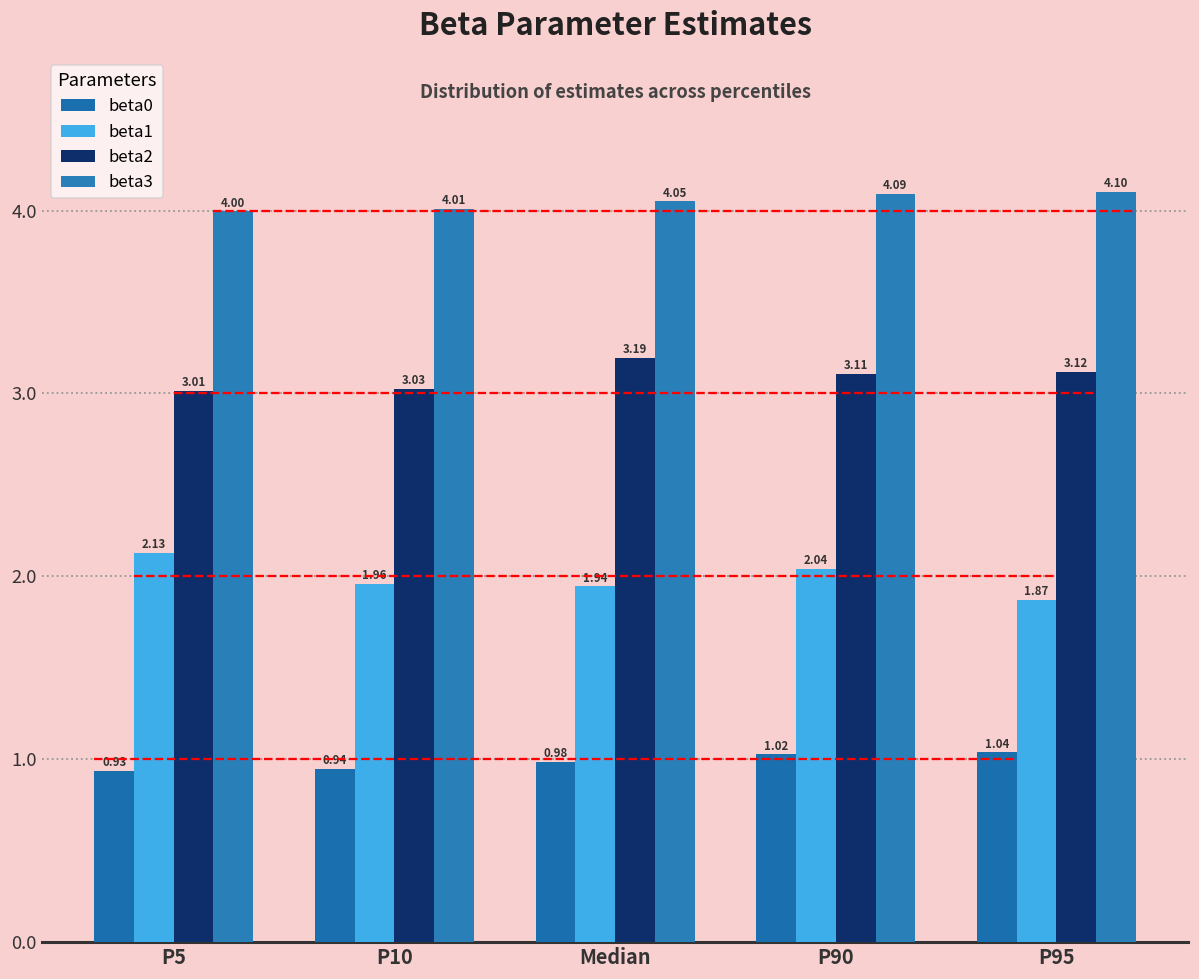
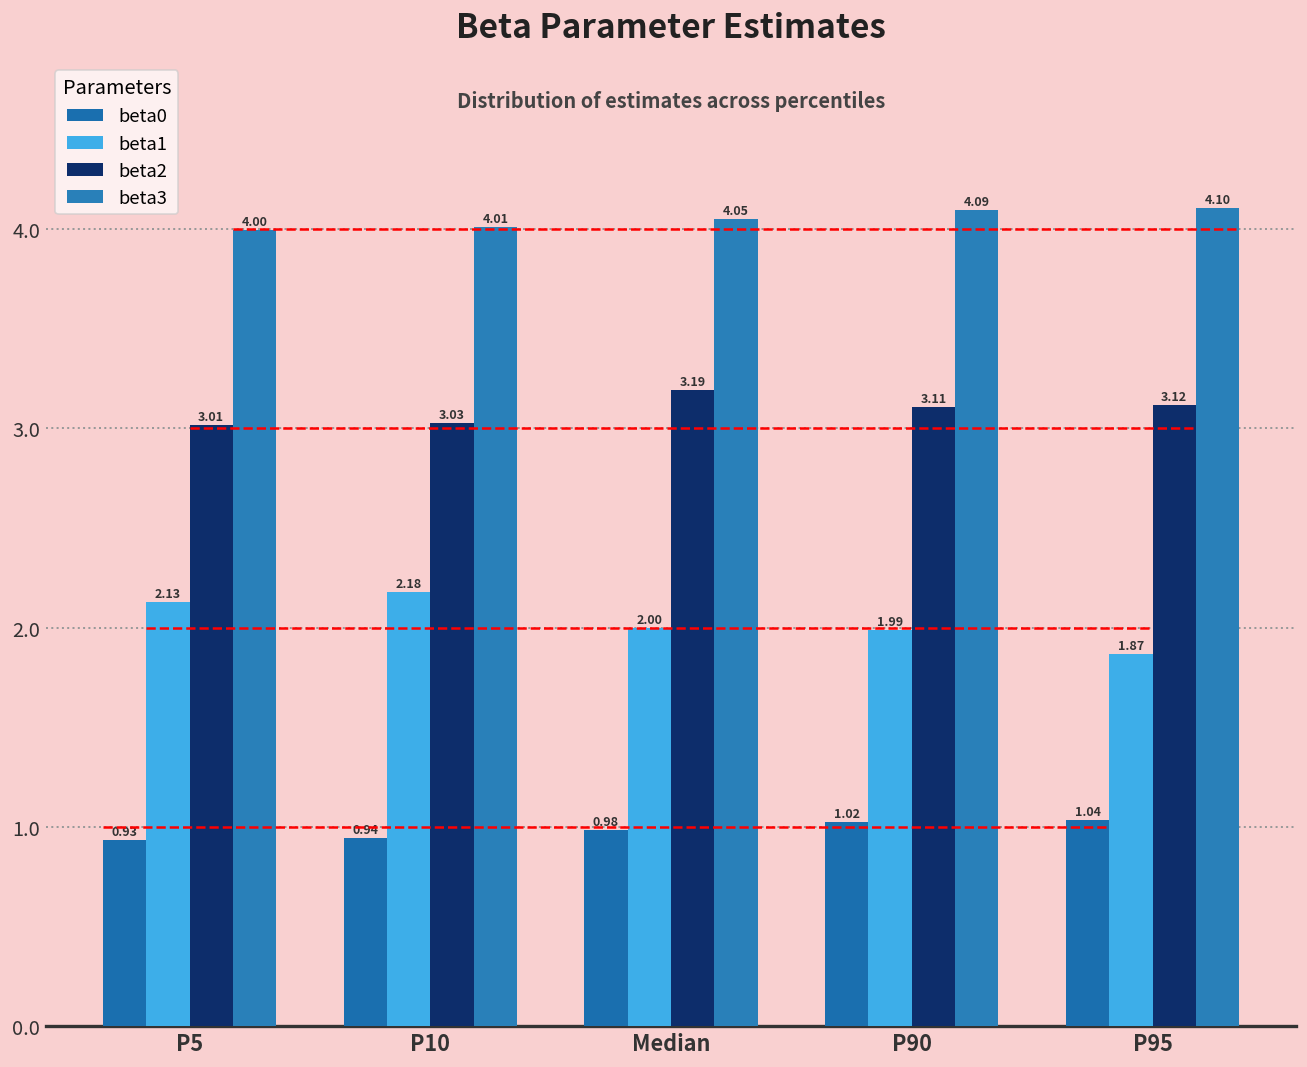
beta1, P10: 1.96 -> 2.18
beta1, Median: 1.94 -> 2.00
beta1, P90: 2.04 -> 1.99
